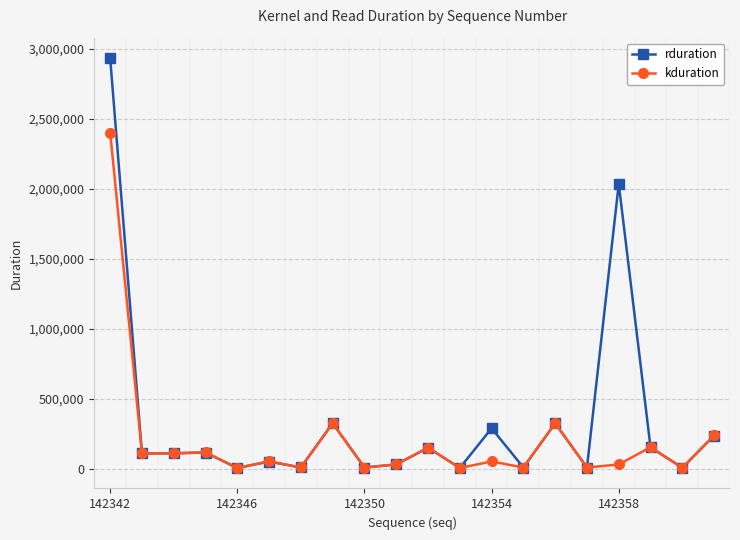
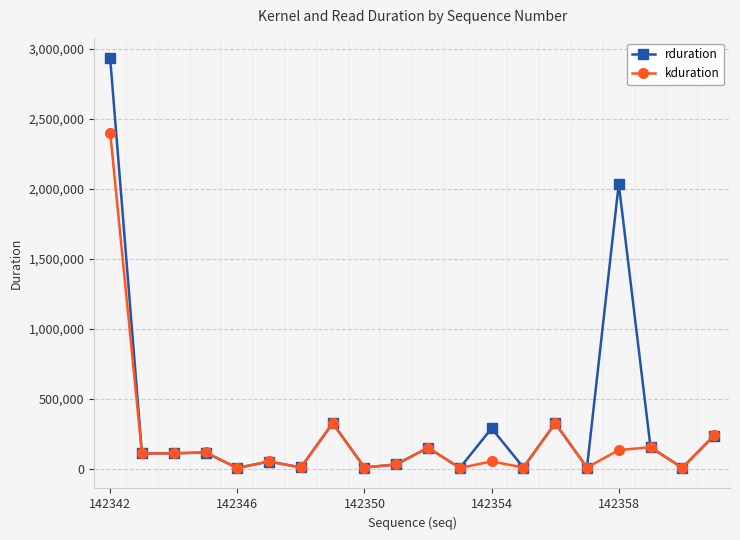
kduration, 142358: 30,000 -> 130,000
